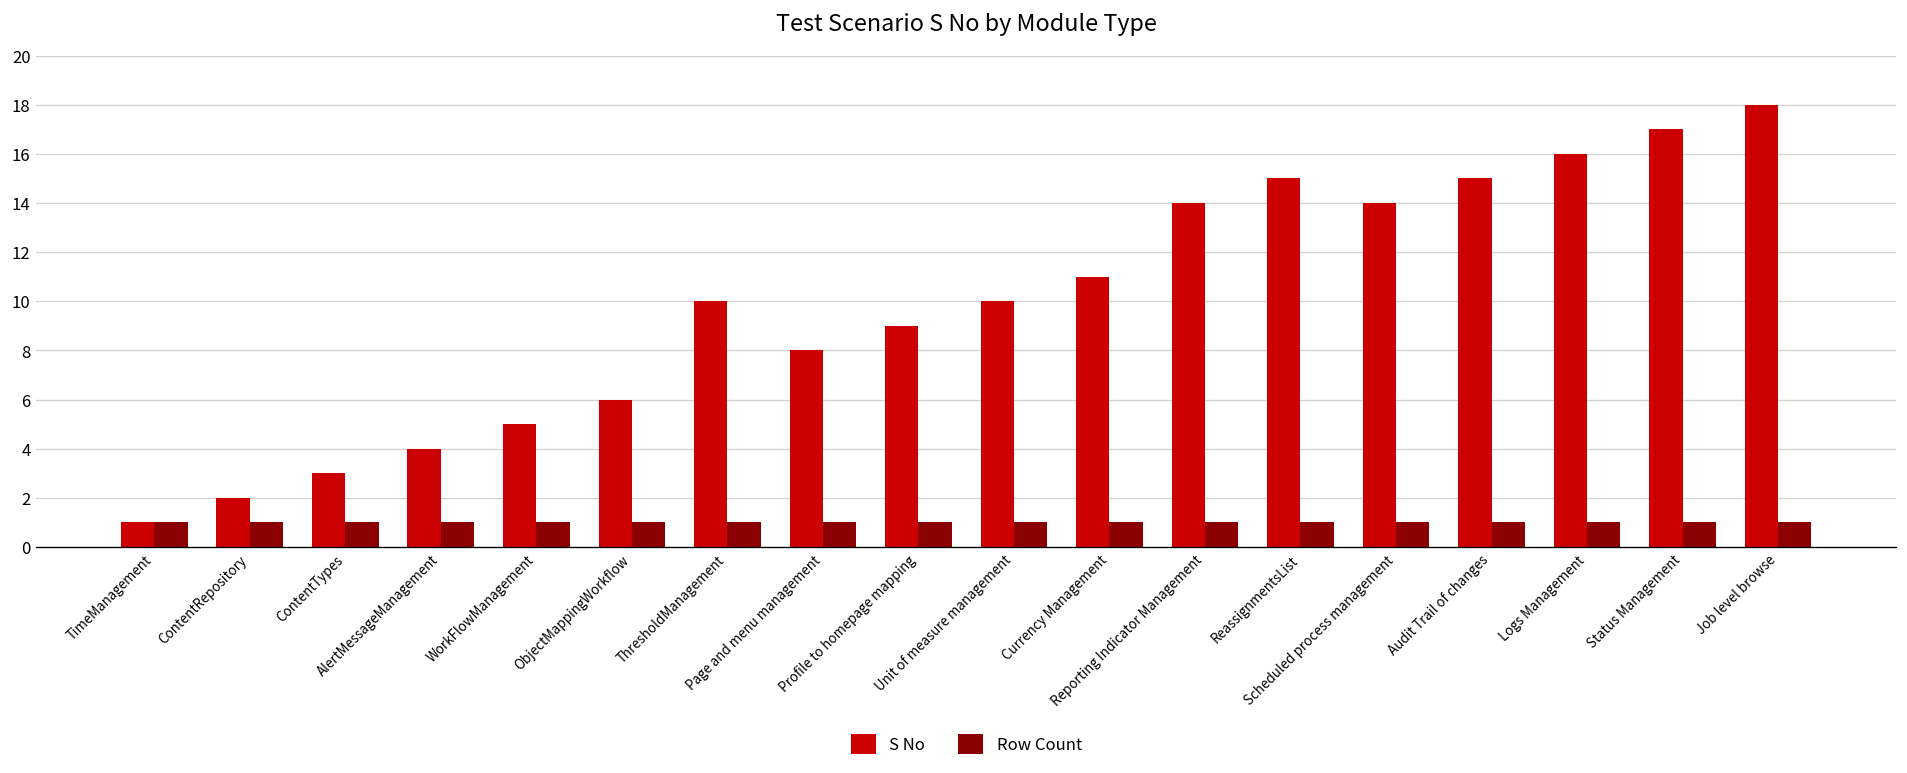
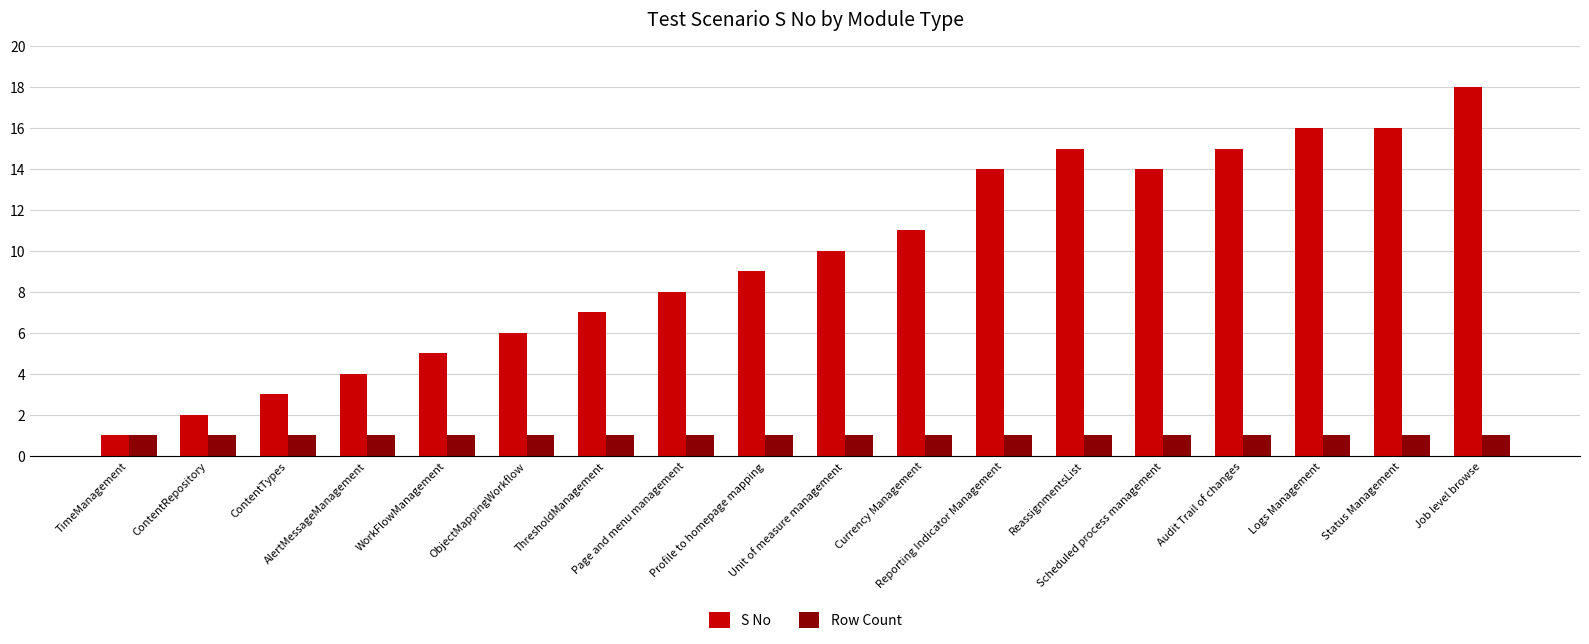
S No, ThresholdManagement: 10 -> 7
S No, Status Management: 17 -> 16
